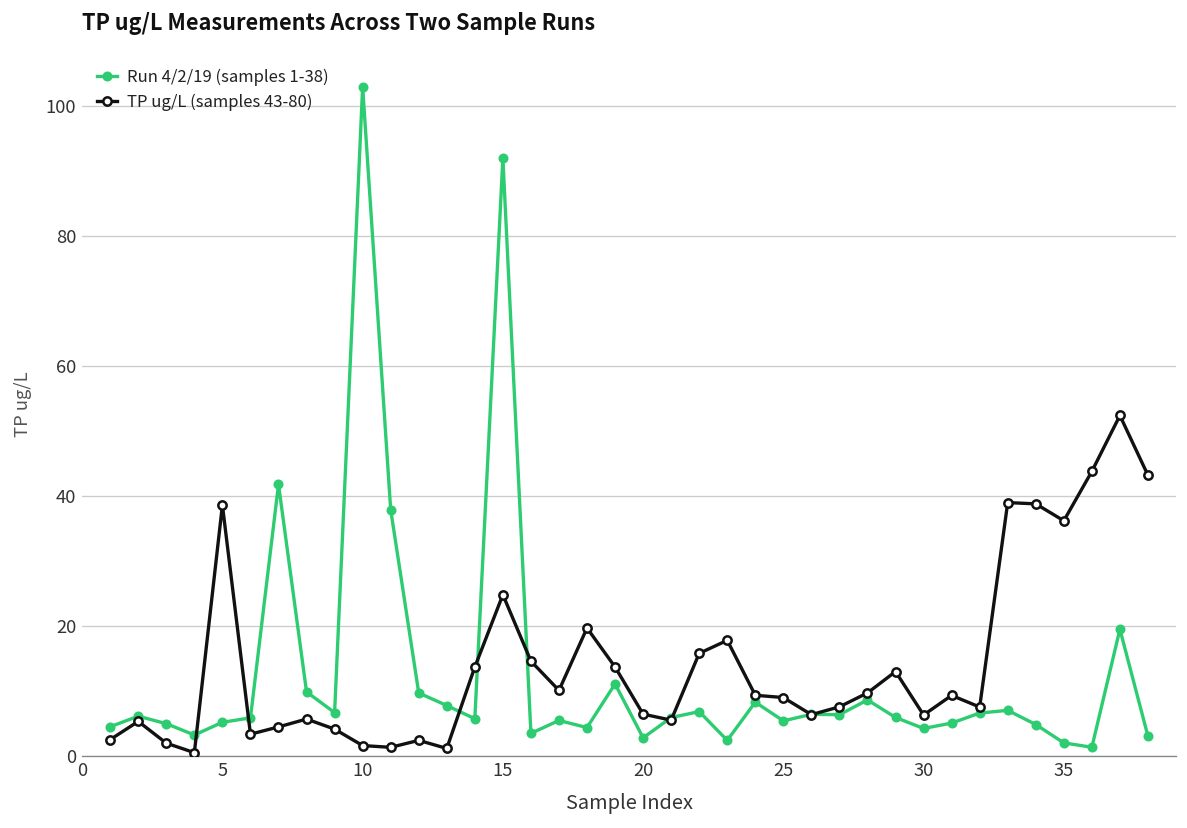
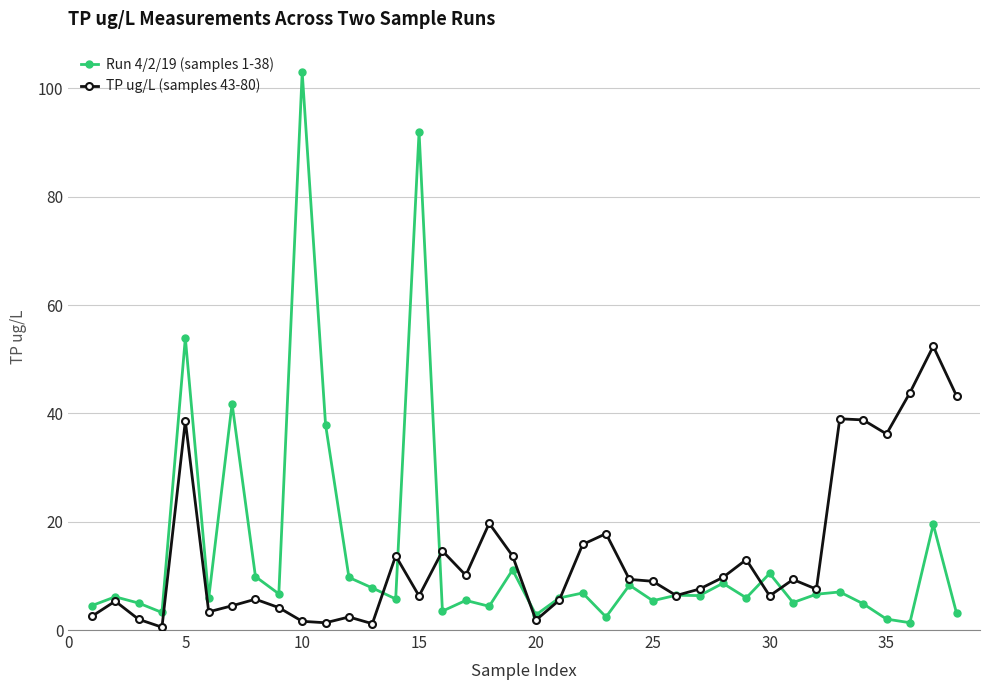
Run 4/2/19 (samples 1-38), 5: 5 -> 54
TP ug/L (samples 43-80), 15: 25 -> 6
TP ug/L (samples 43-80), 20: 6 -> 2
Run 4/2/19 (samples 1-38), 30: 4 -> 10
